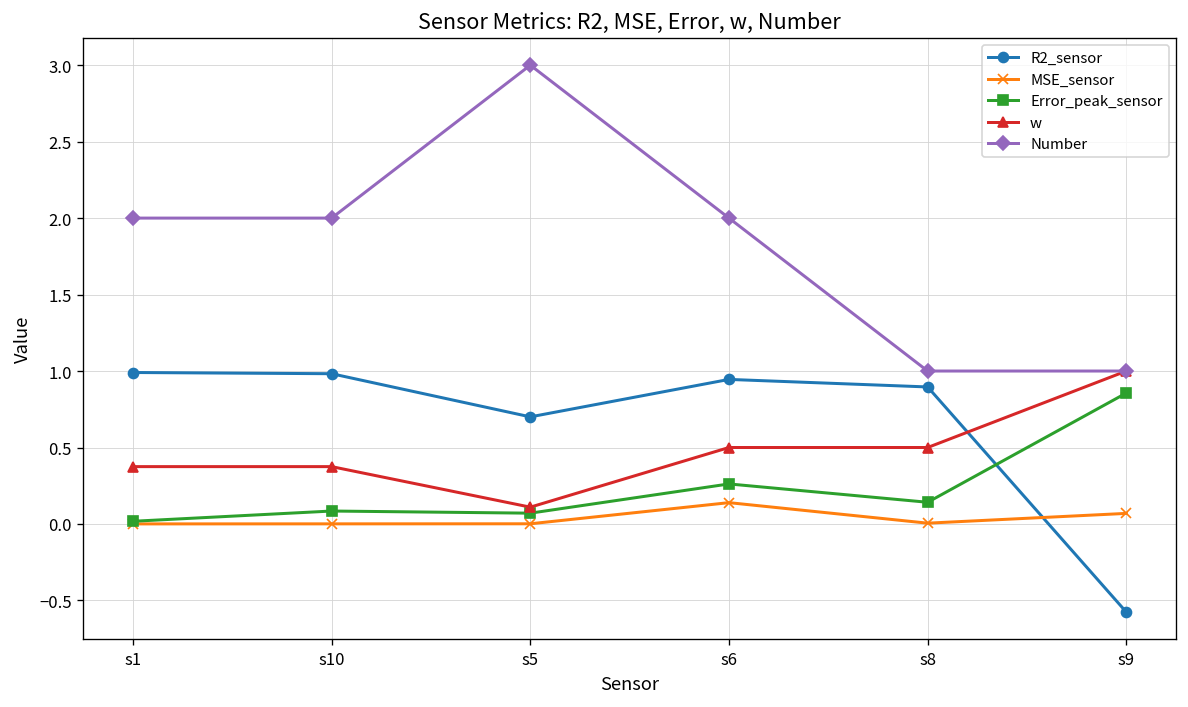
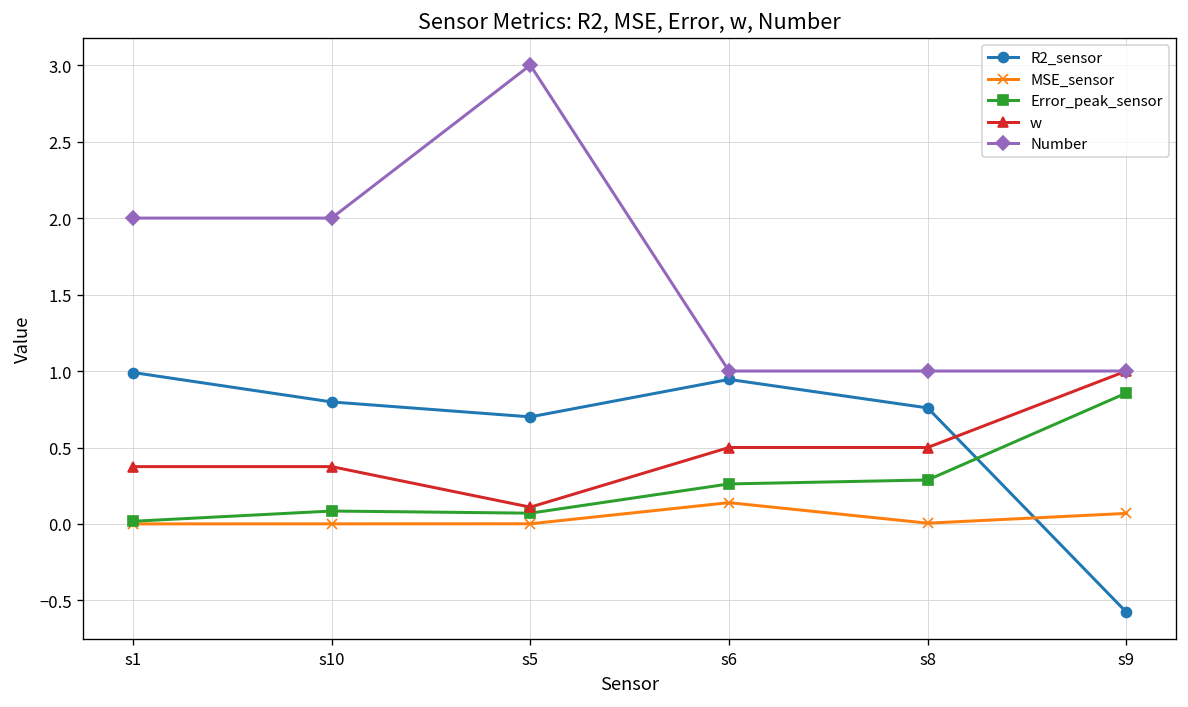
R2_sensor, s10: 0.98 -> 0.80
Number, s6: 2 -> 1
R2_sensor, s8: 0.90 -> 0.76
Error_peak_sensor, s8: 0.14 -> 0.29
